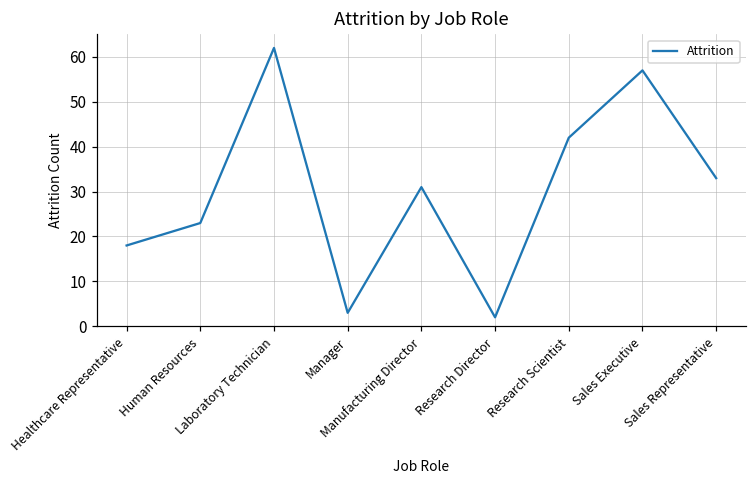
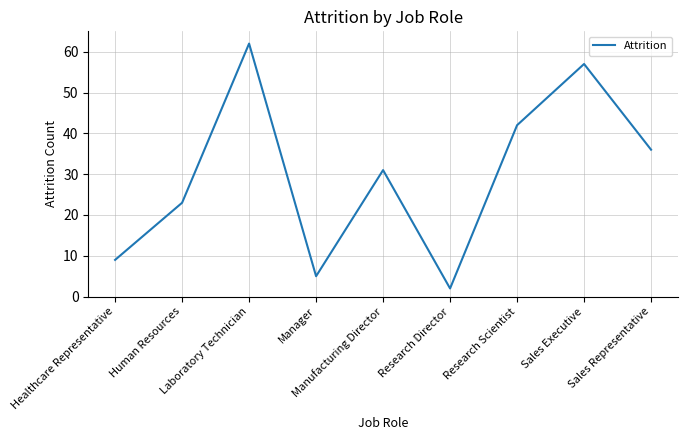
Healthcare Representative: 18 -> 9
Manager: 3 -> 5
Sales Representative: 33 -> 36
